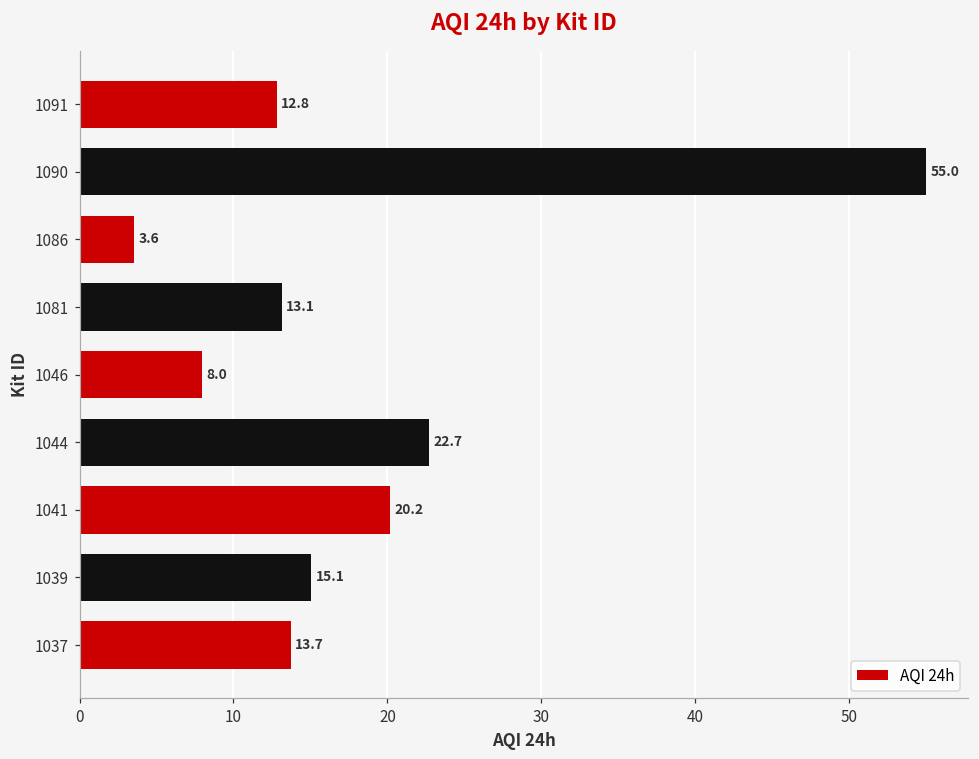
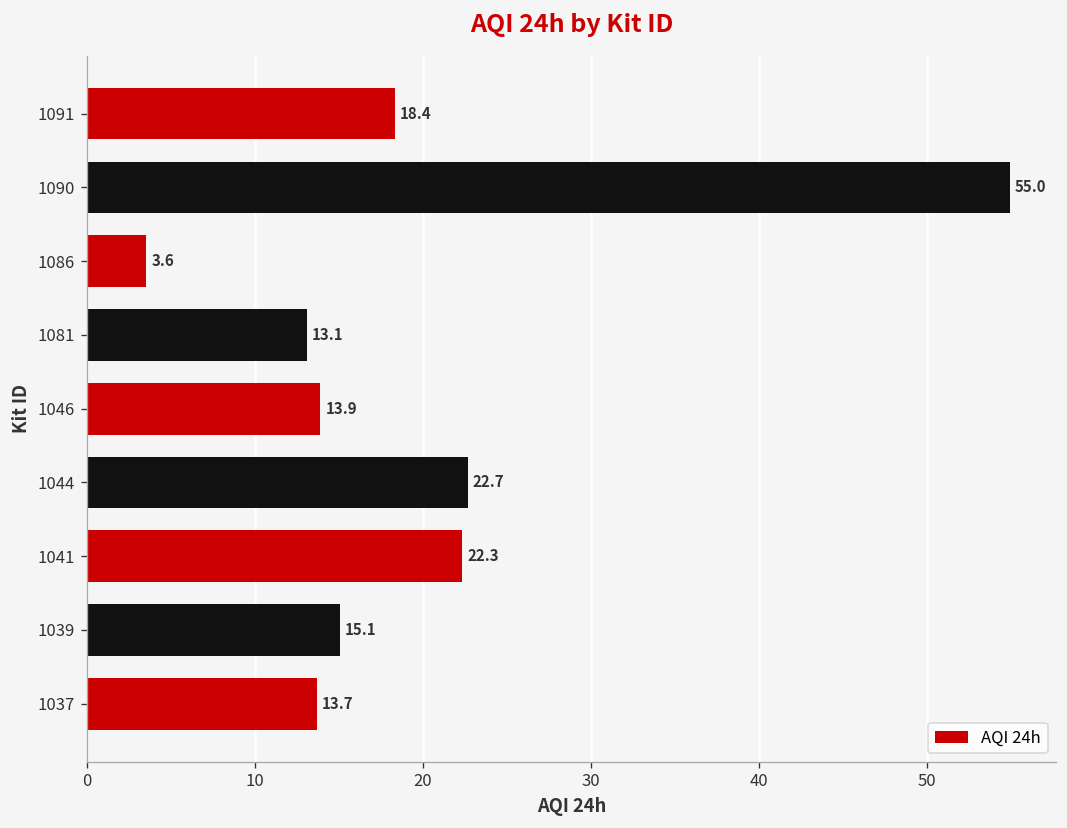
1091: 12.8 -> 18.4
1046: 8.0 -> 13.9
1041: 20.2 -> 22.3
